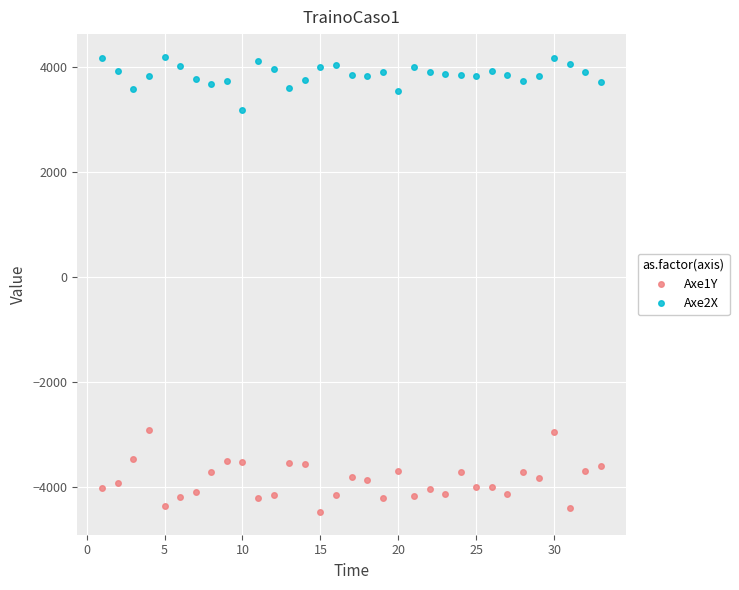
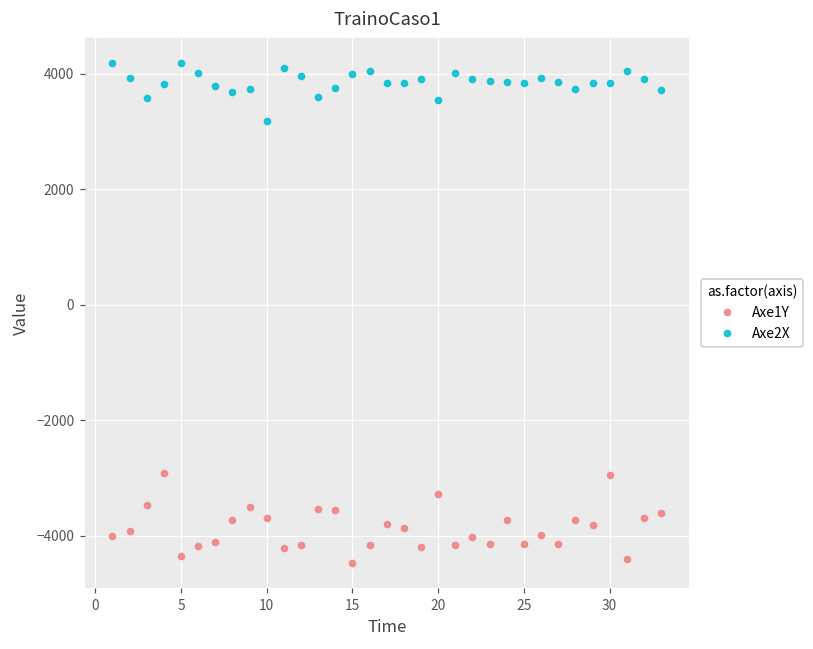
Axe1Y, 10: -3500 -> -3700
Axe1Y, 20: -3700 -> -3300
Axe1Y, 25: -4000 -> -4100
Axe2X, 30: 4200 -> 3800
